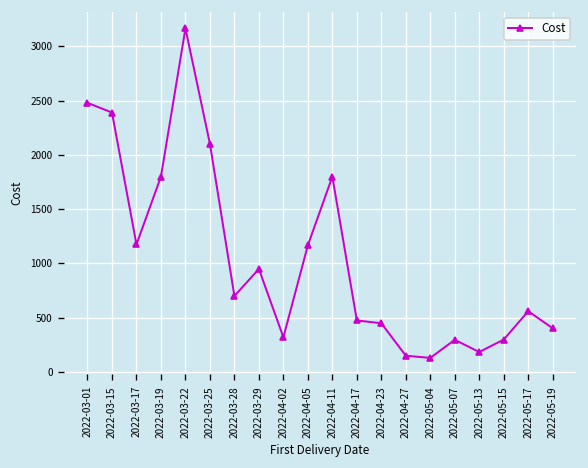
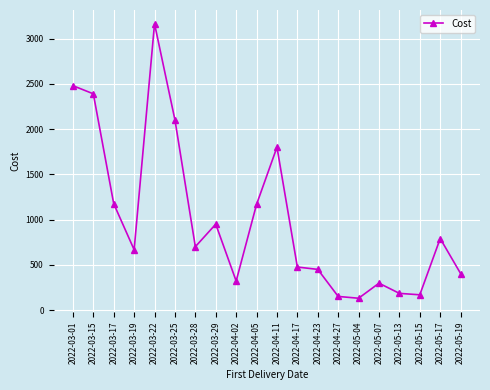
2022-03-19: 1800 -> 700
2022-05-15: 300 -> 200
2022-05-17: 600 -> 800
